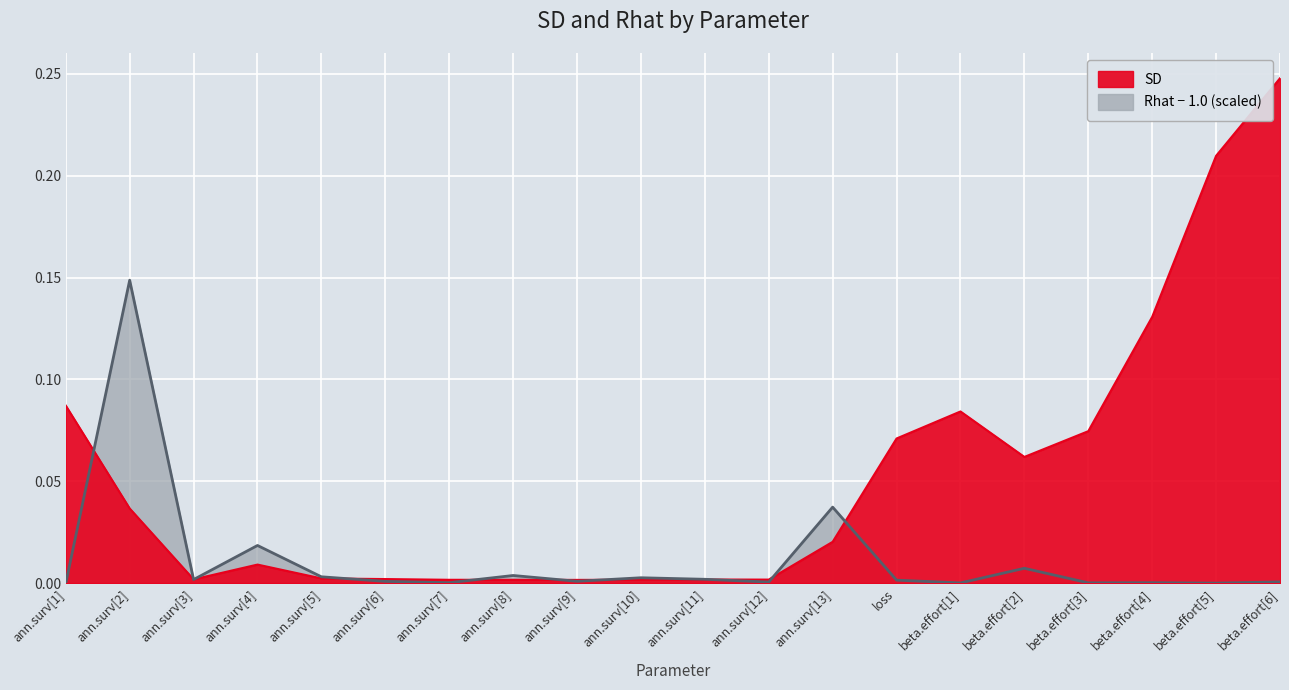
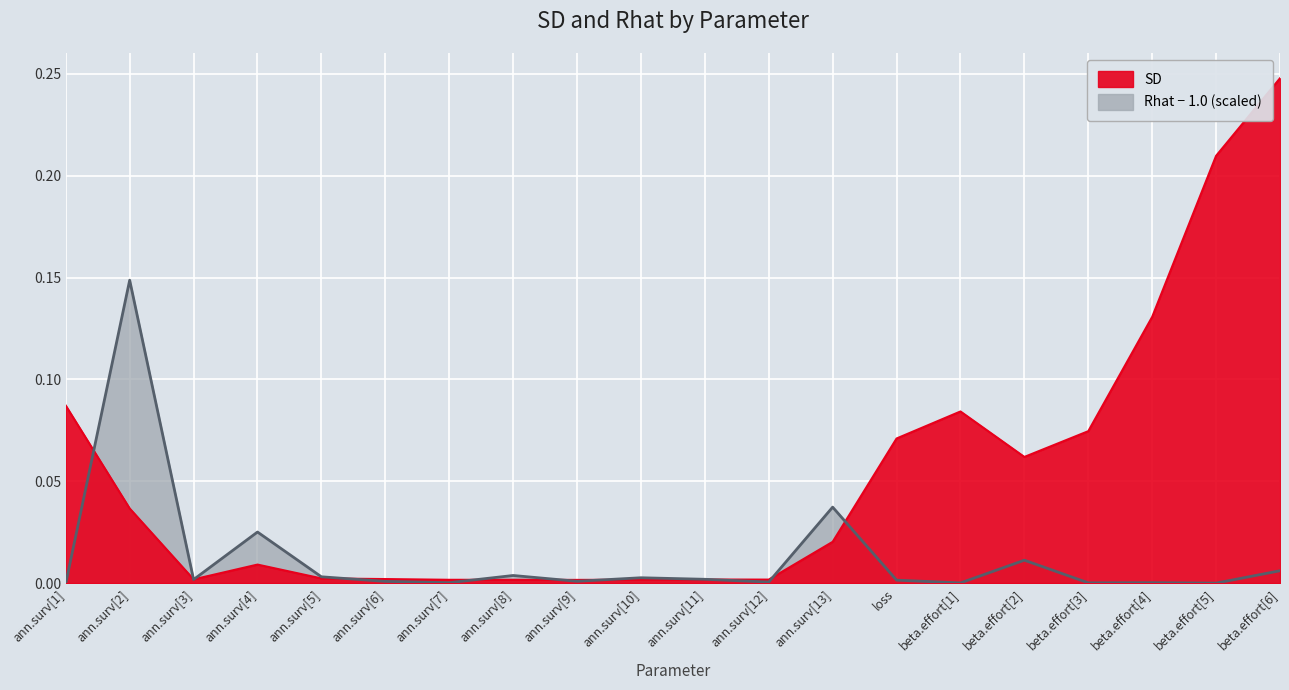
Rhat − 1.0 (scaled), ann.surv[4]: 0.018 -> 0.025
Rhat − 1.0 (scaled), beta.effort[2]: 0.007 -> 0.011
Rhat − 1.0 (scaled), beta.effort[6]: 0.001 -> 0.006
